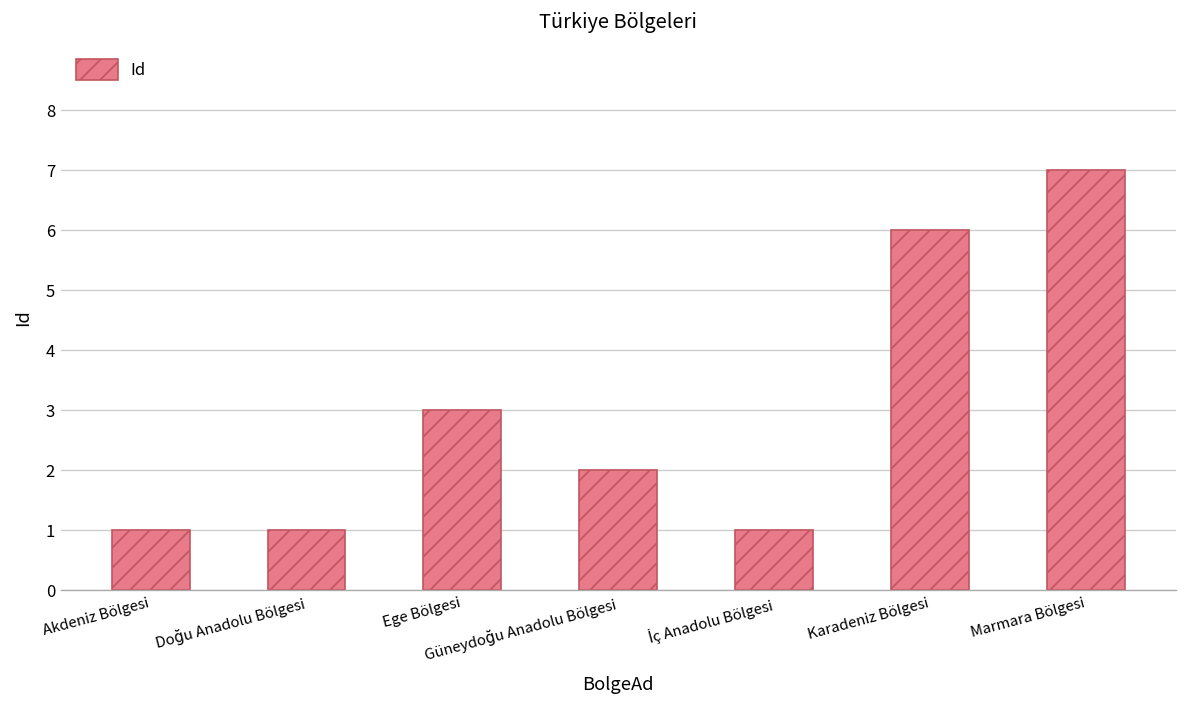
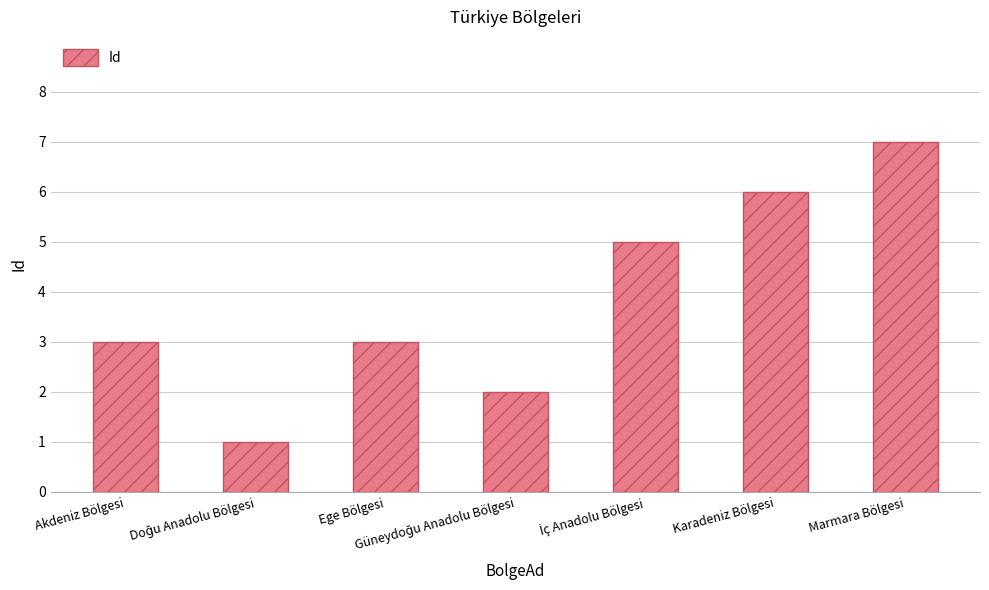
Akdeniz Bölgesi: 1 -> 3
İç Anadolu Bölgesi: 1 -> 5
